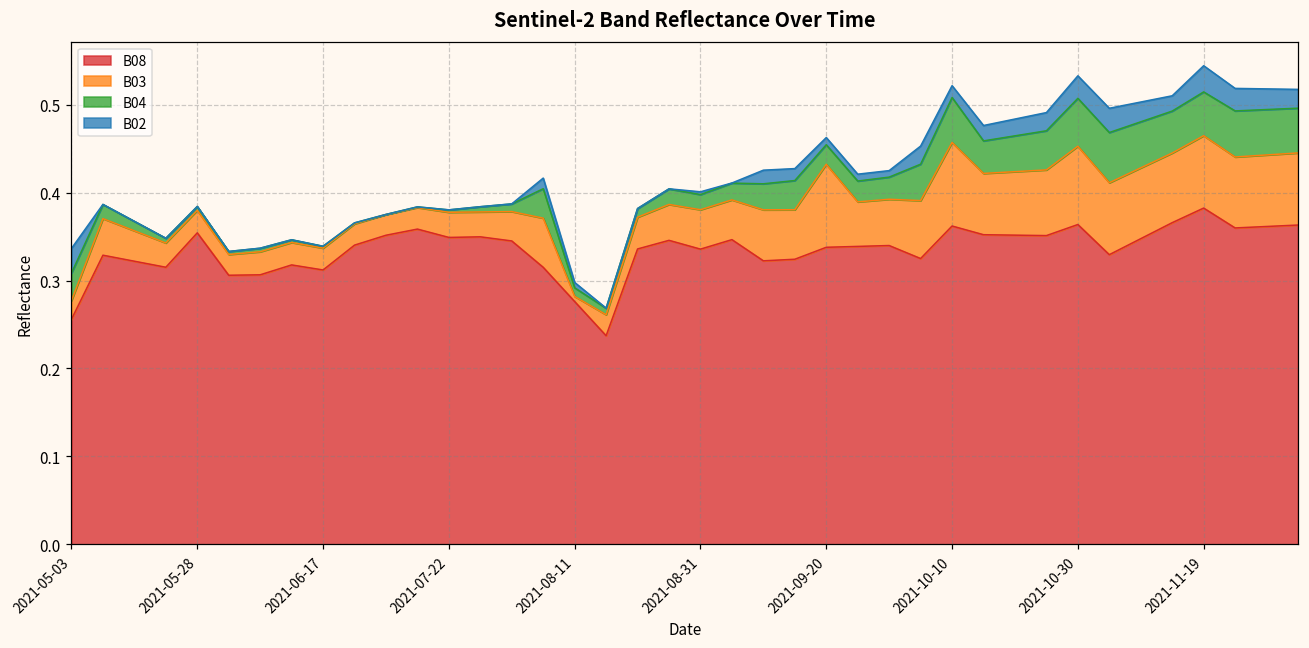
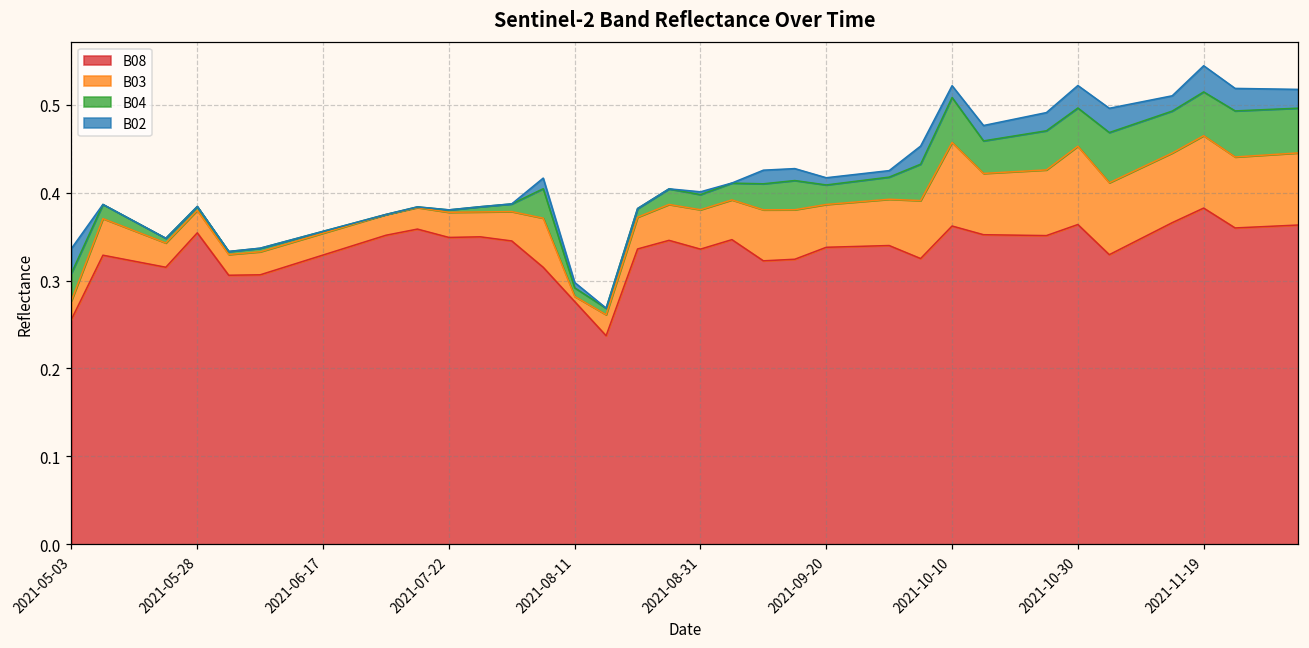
B08, 2021-06-17: 0.31 -> 0.33
B03, 2021-09-20: 0.09 -> 0.05
B04, 2021-10-30: 0.05 -> 0.04
